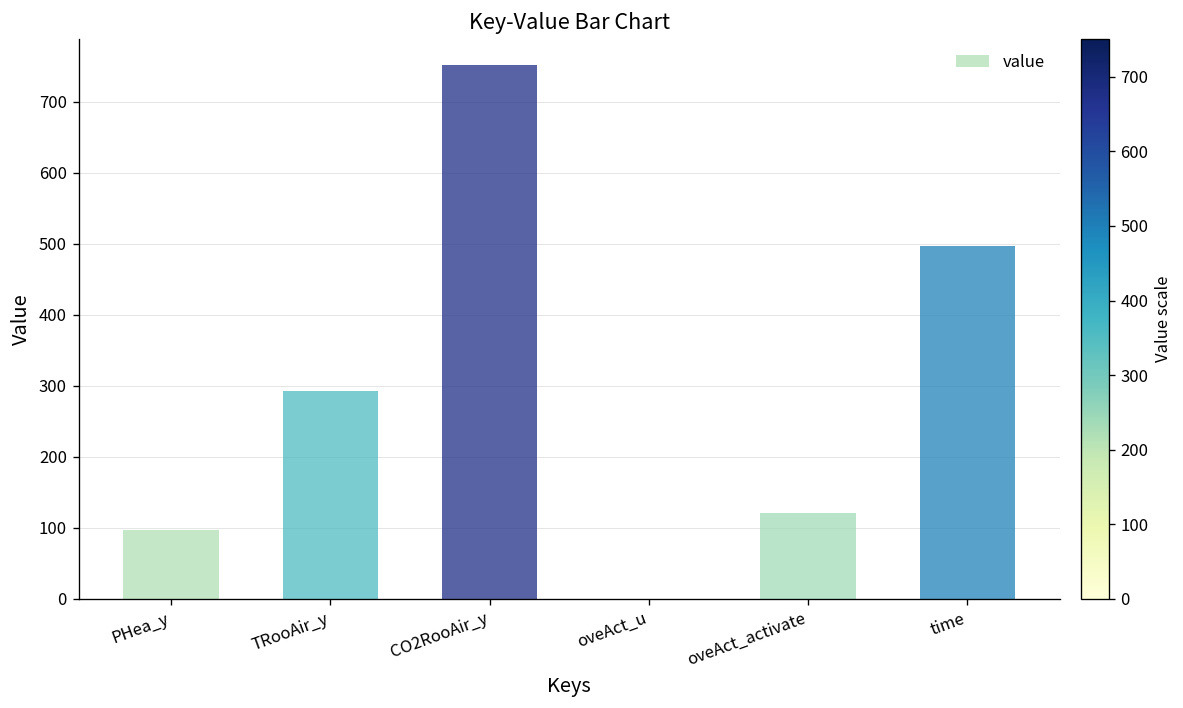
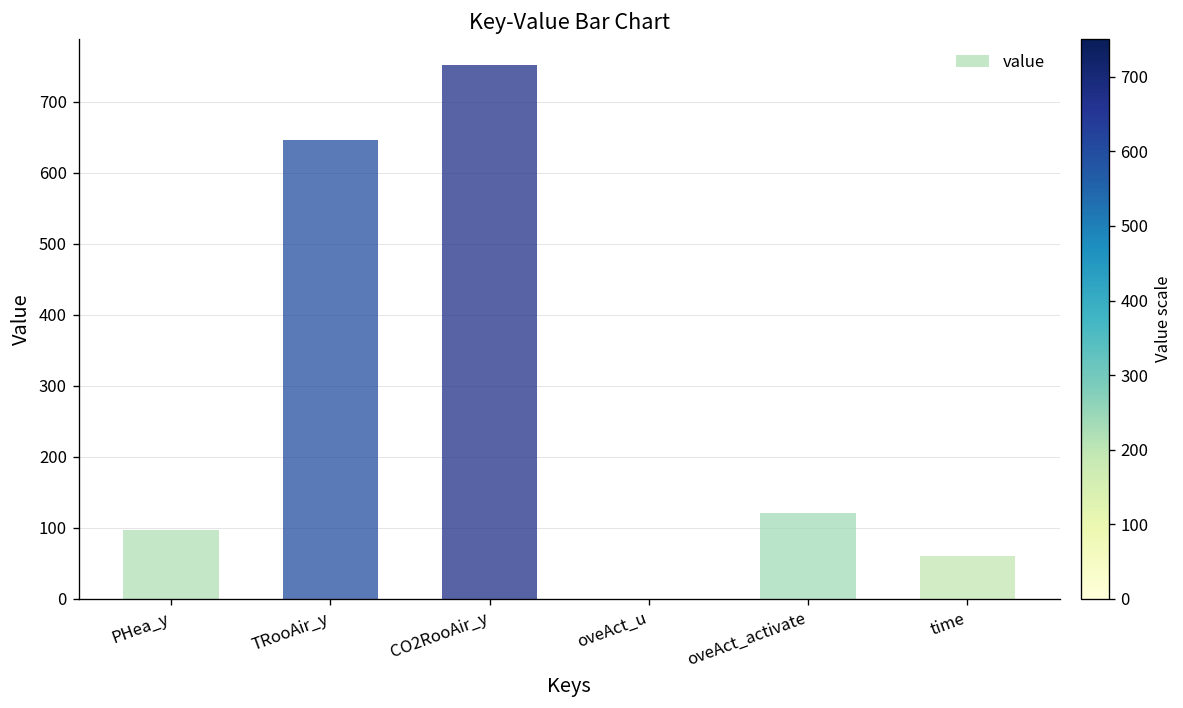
TRooAir_y: 290 -> 650
time: 500 -> 60
